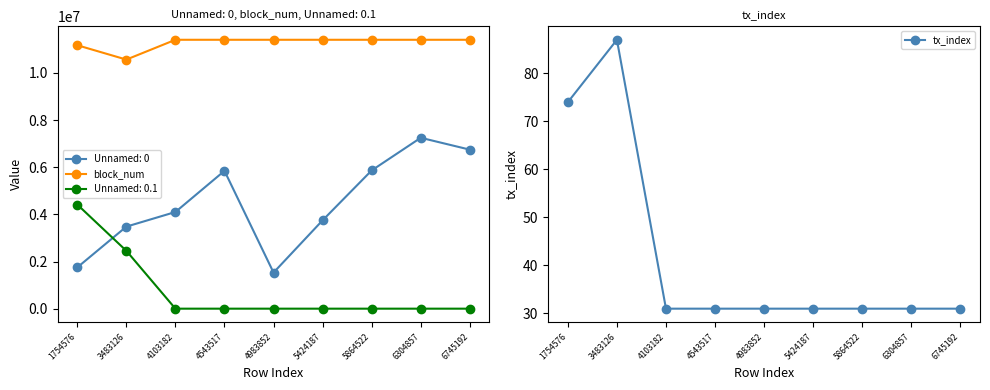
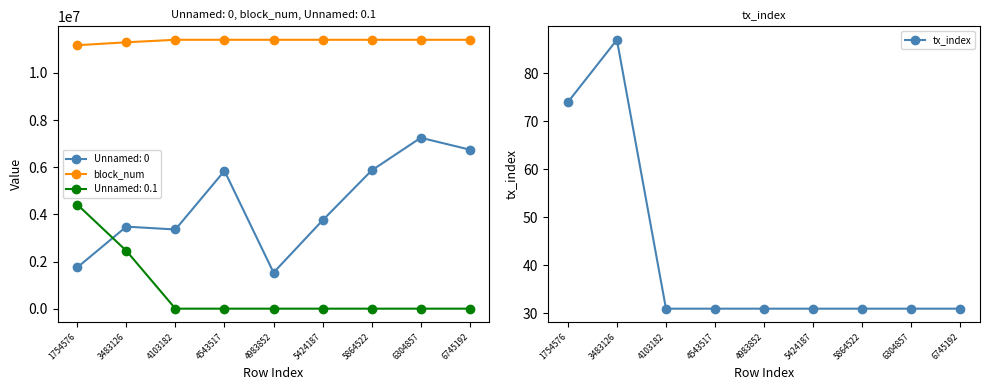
Unnamed: 0, block_num, Unnamed: 0.1, block_num, 3483126: 10600000 -> 11300000
Unnamed: 0, block_num, Unnamed: 0.1, Unnamed: 0, 4103182: 4100000 -> 3400000
